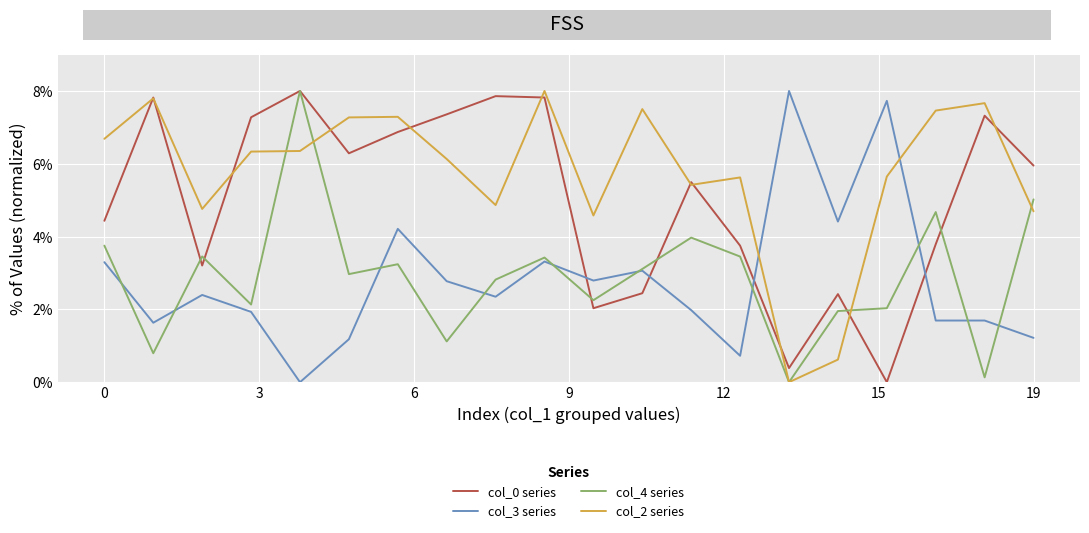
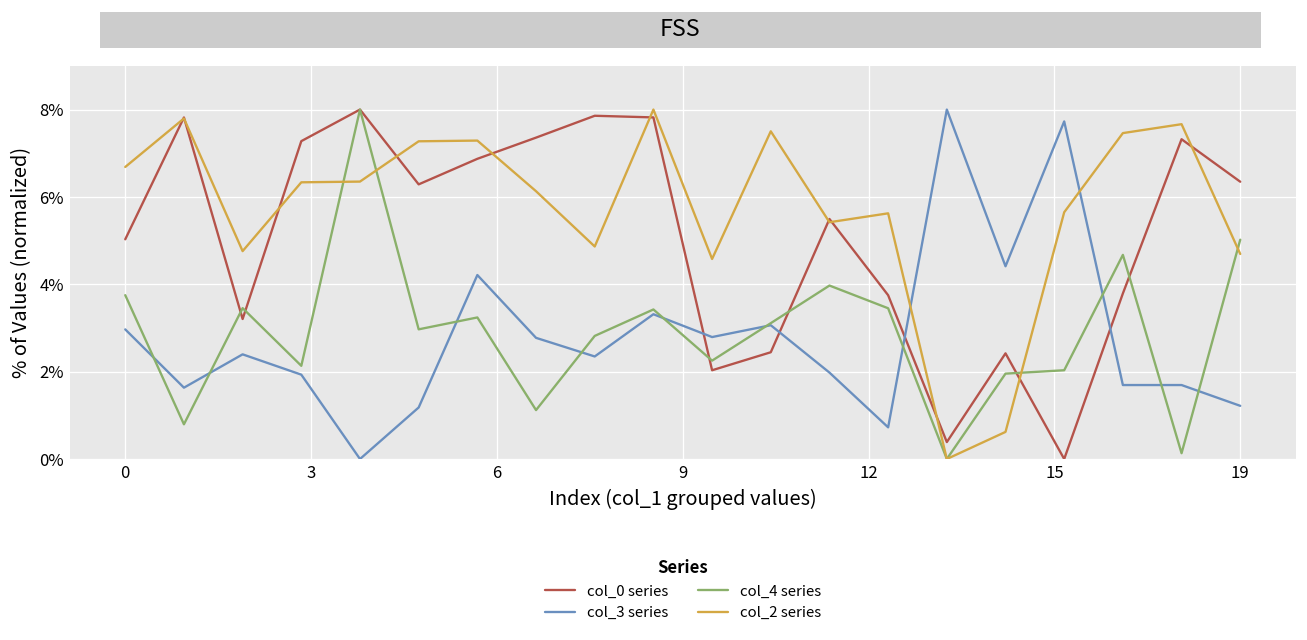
col_0 series, 0: 4.4% -> 5.0%
col_3 series, 0: 3.3% -> 3.0%
col_0 series, 19: 5.9% -> 6.3%
